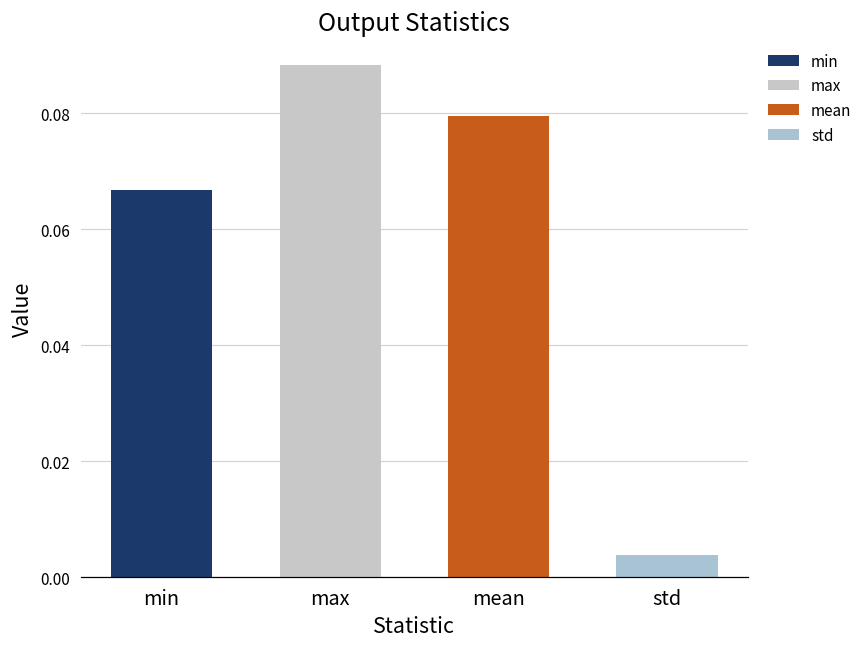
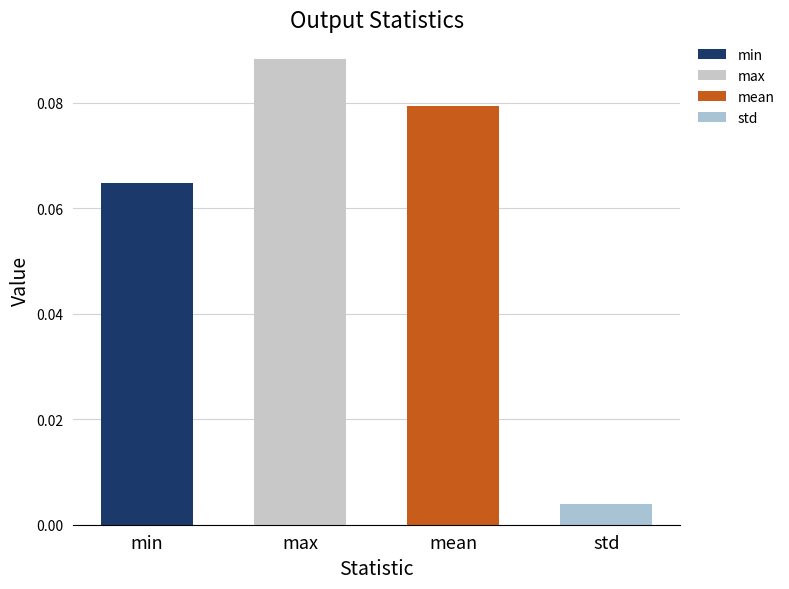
min: 0.067 -> 0.065
